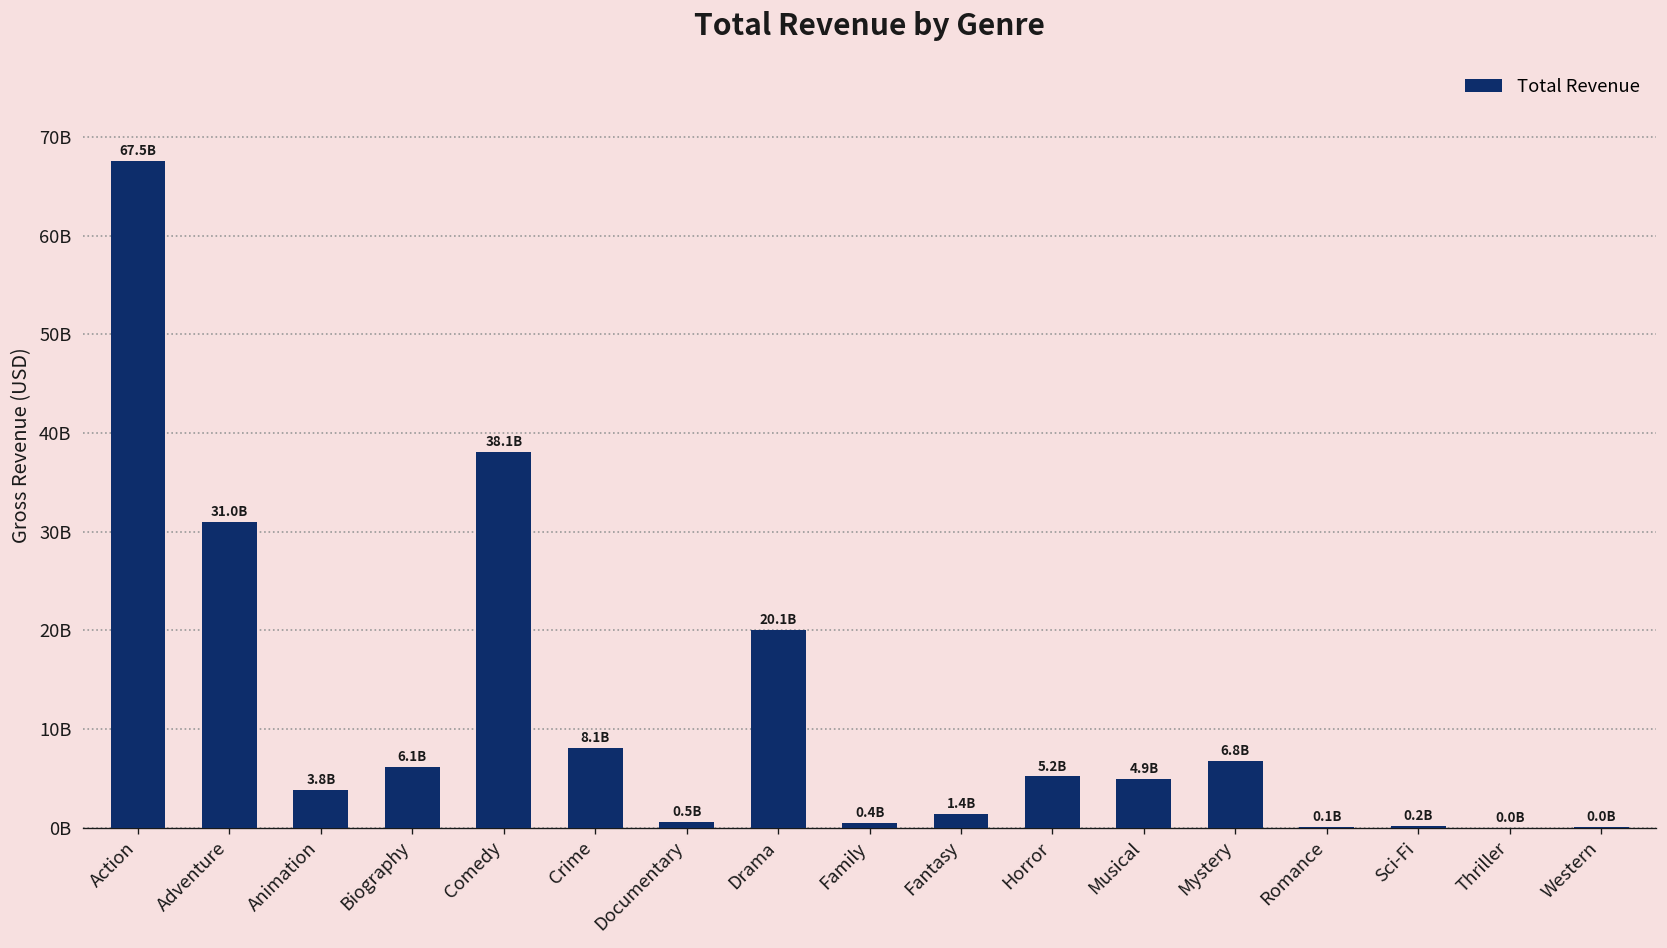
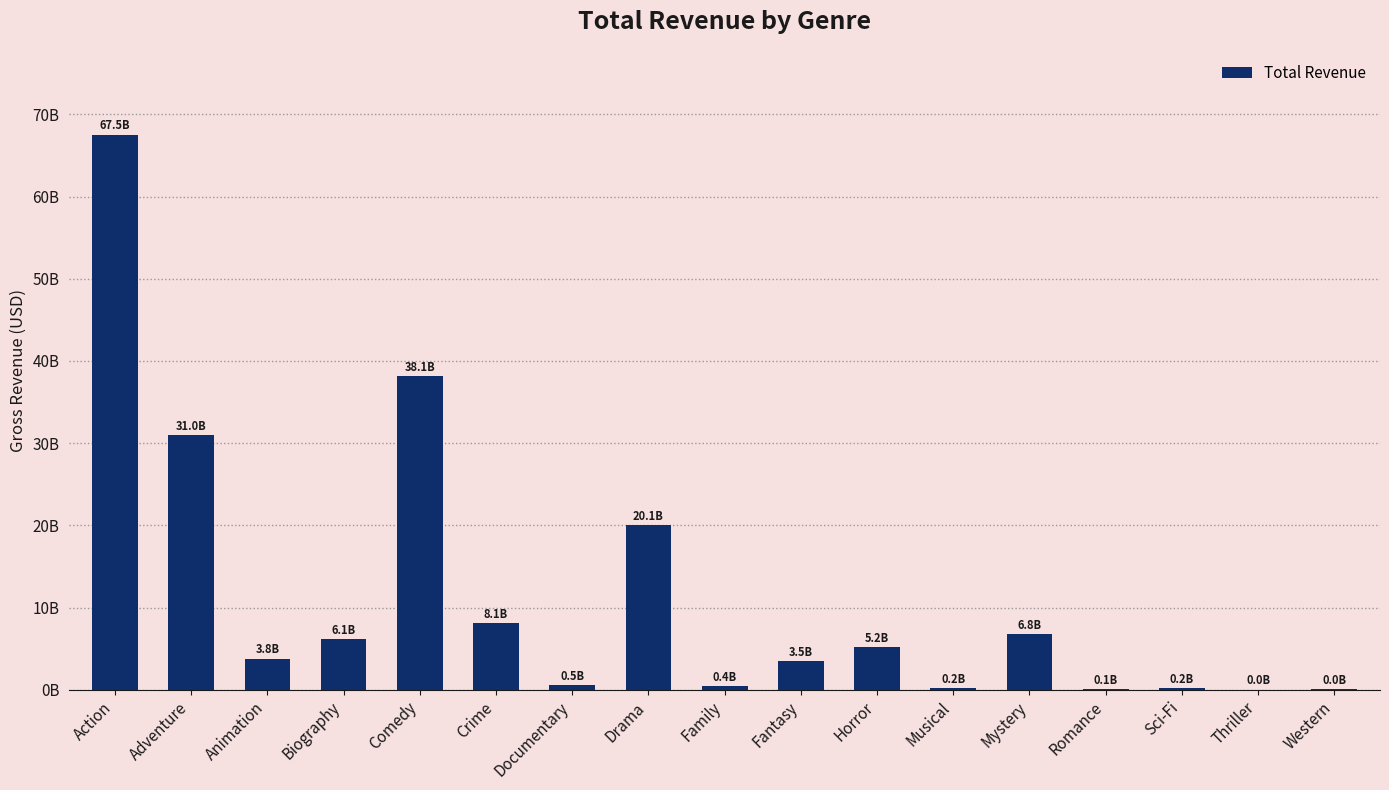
Fantasy: 1.4B -> 3.5B
Musical: 4.9B -> 0.2B
